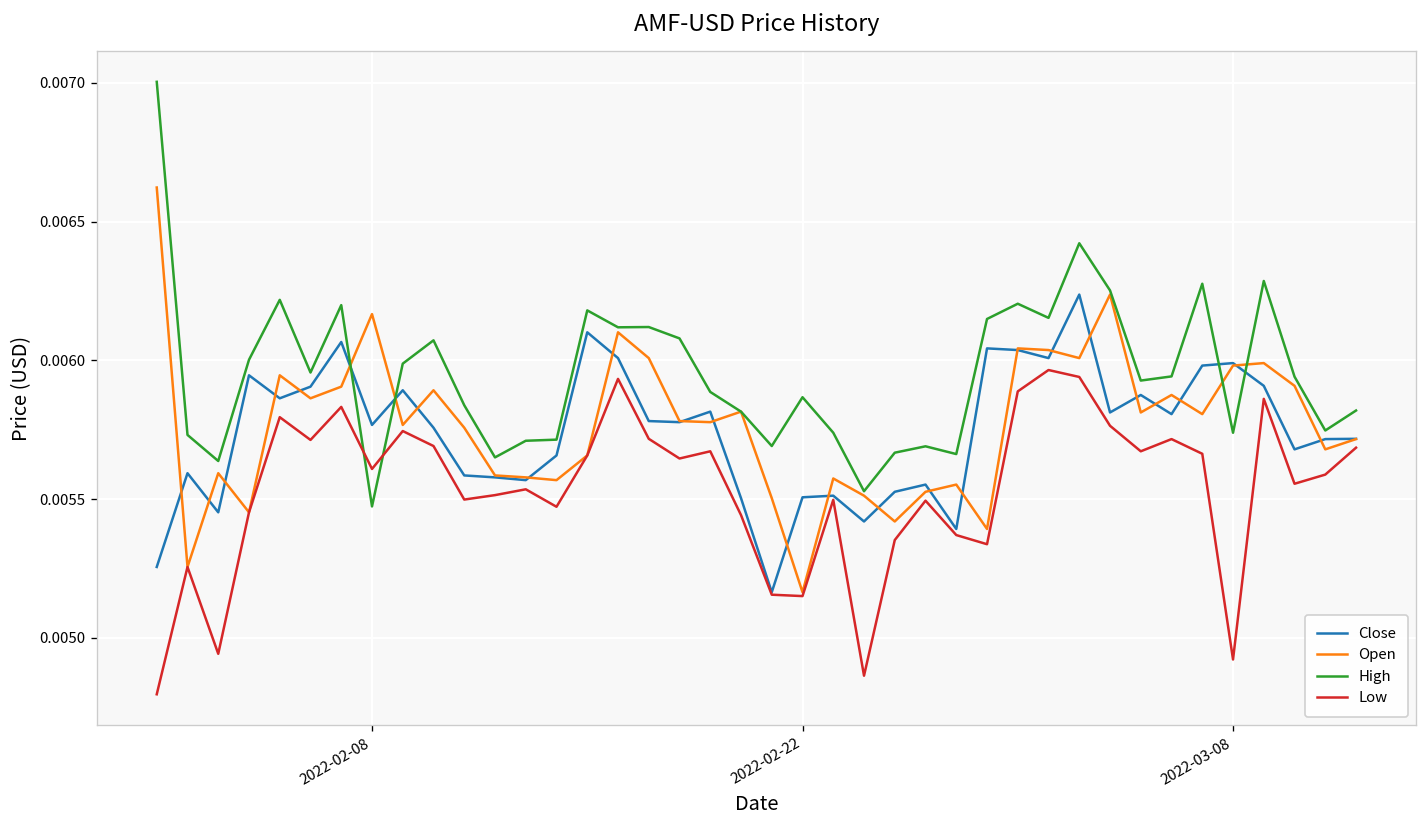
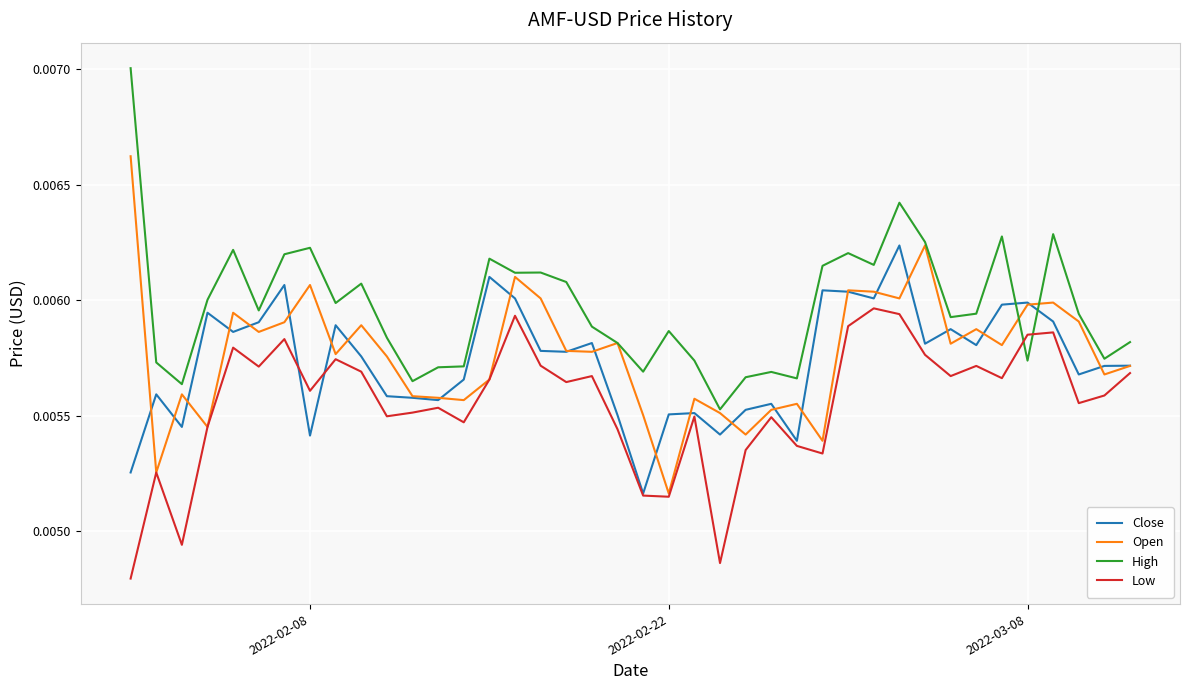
Close, 2022-02-08: 0.00577 -> 0.00541
Open, 2022-02-08: 0.00617 -> 0.00607
High, 2022-02-08: 0.00547 -> 0.00623
Low, 2022-03-08: 0.00492 -> 0.00585
